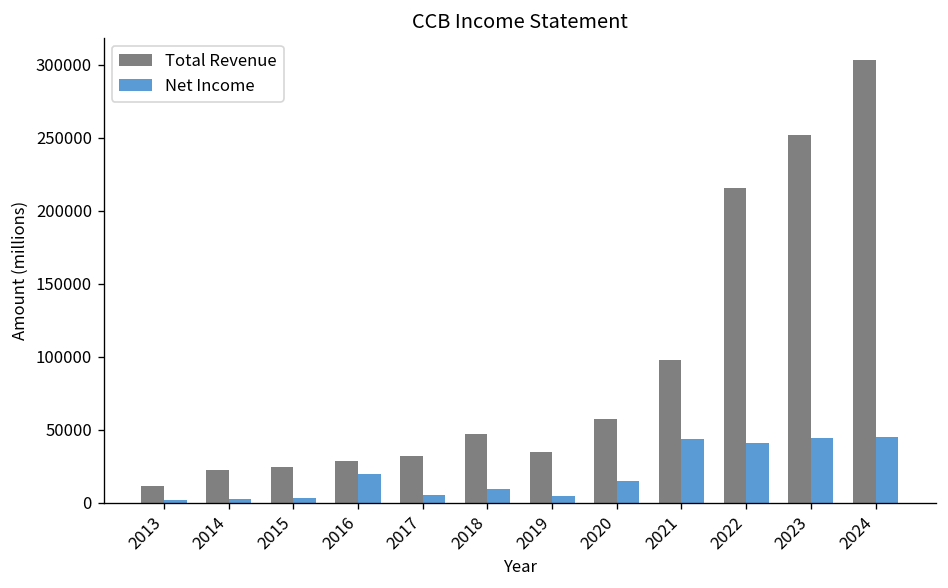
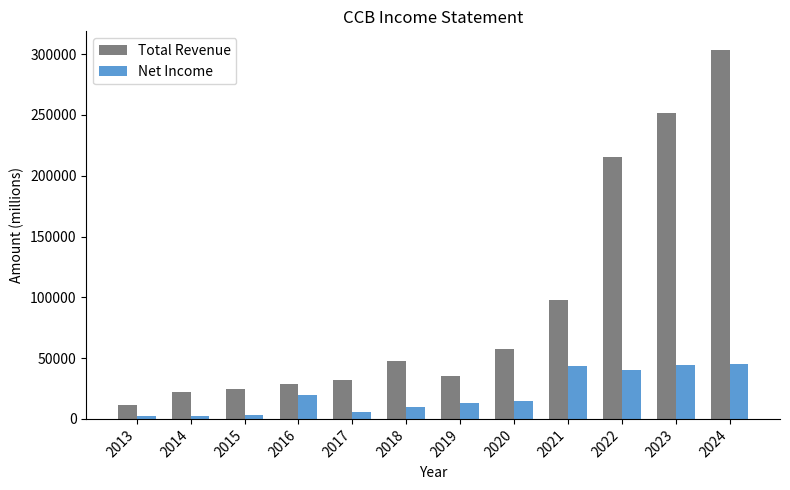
Net Income, 2019: 4000 -> 13000
